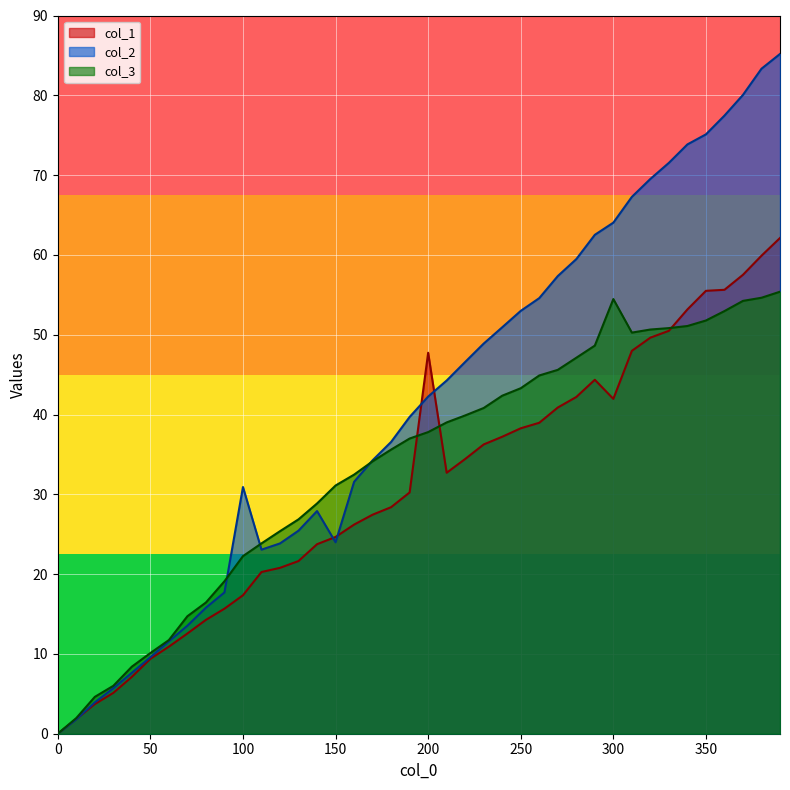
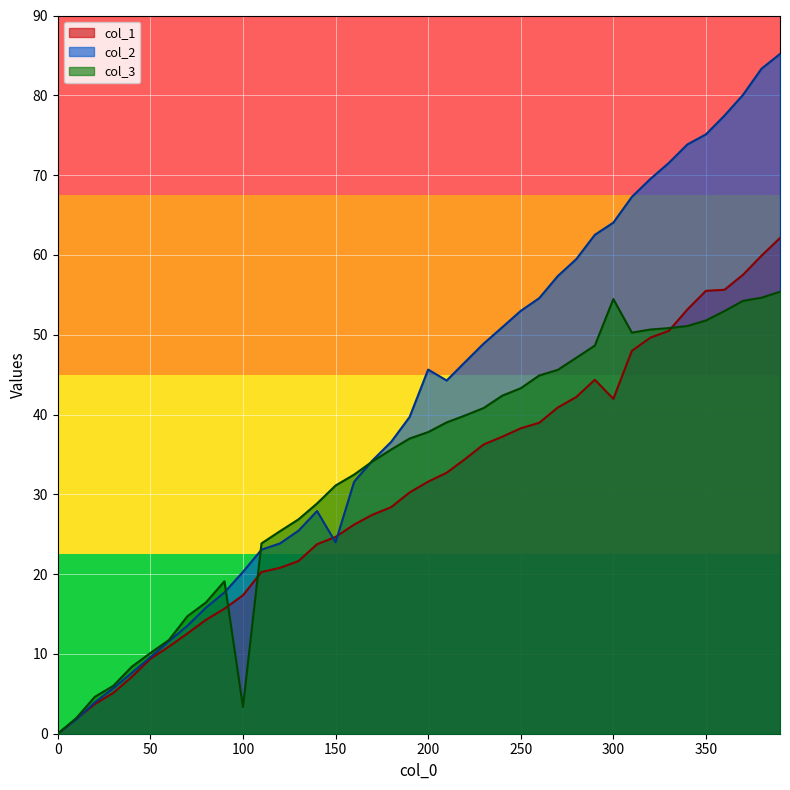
col_2, 100: 31 -> 20
col_3, 100: 22 -> 3
col_1, 200: 48 -> 32
col_2, 200: 42 -> 46
